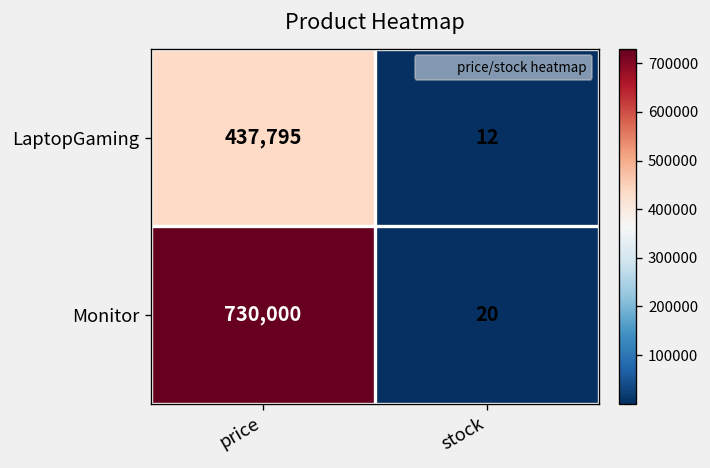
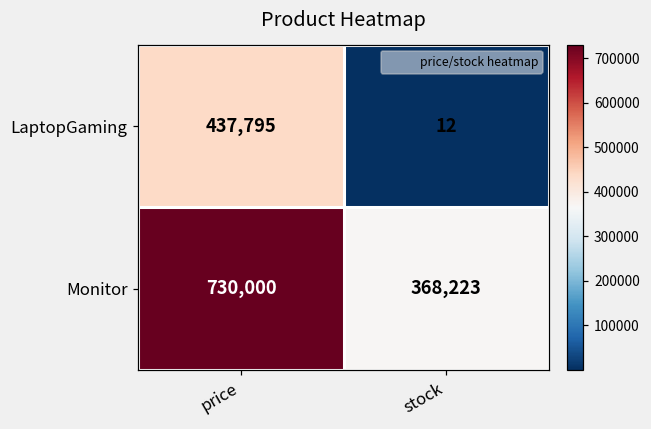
Monitor, stock: 20 -> 368,223
